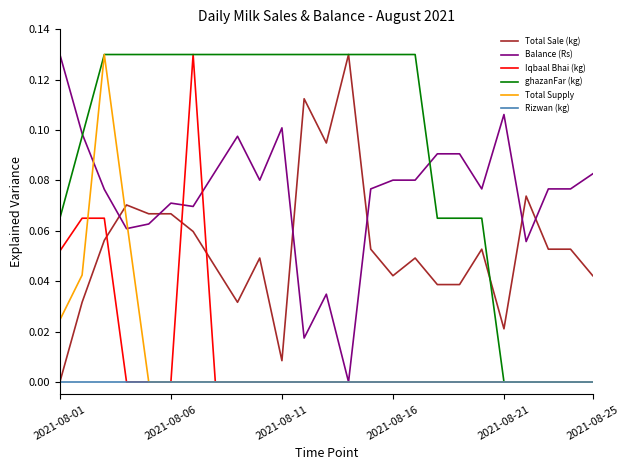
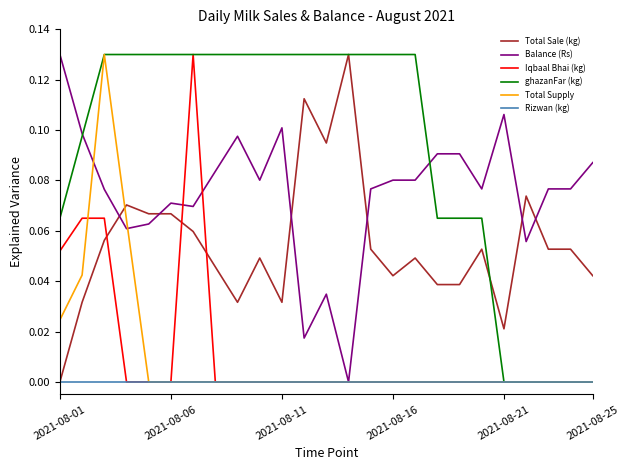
Total Sale (kg), 2021-08-11: 0.008 -> 0.032
Balance (Rs), 2021-08-25: 0.083 -> 0.087
